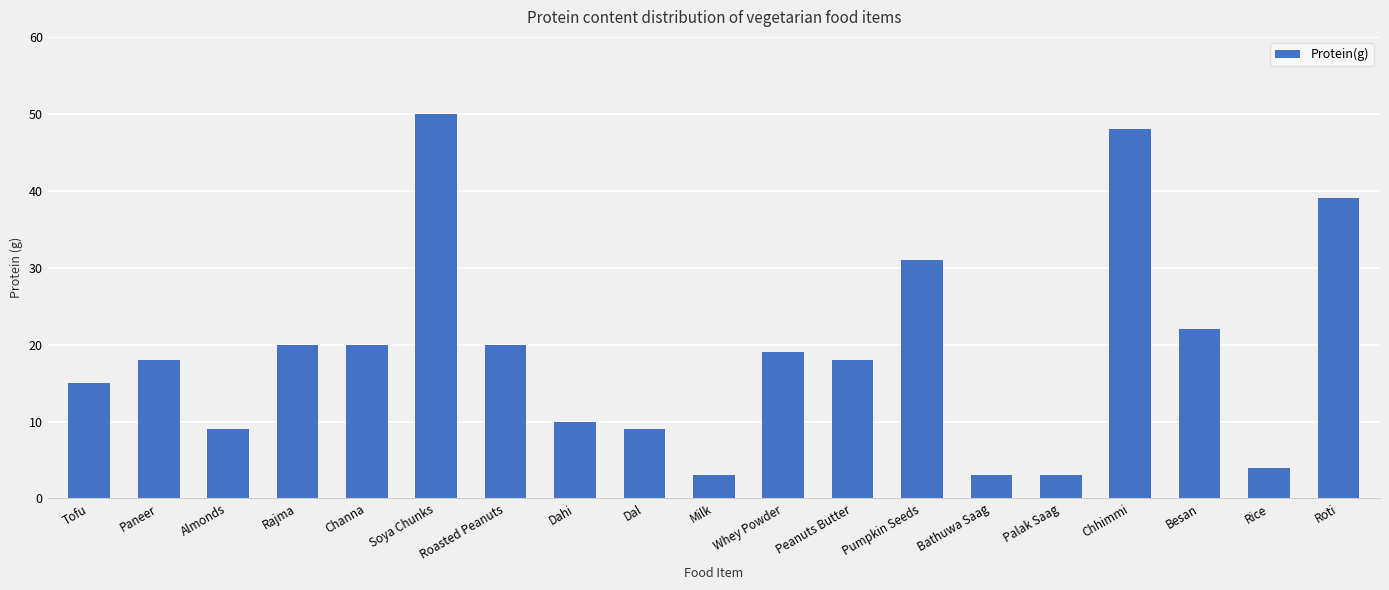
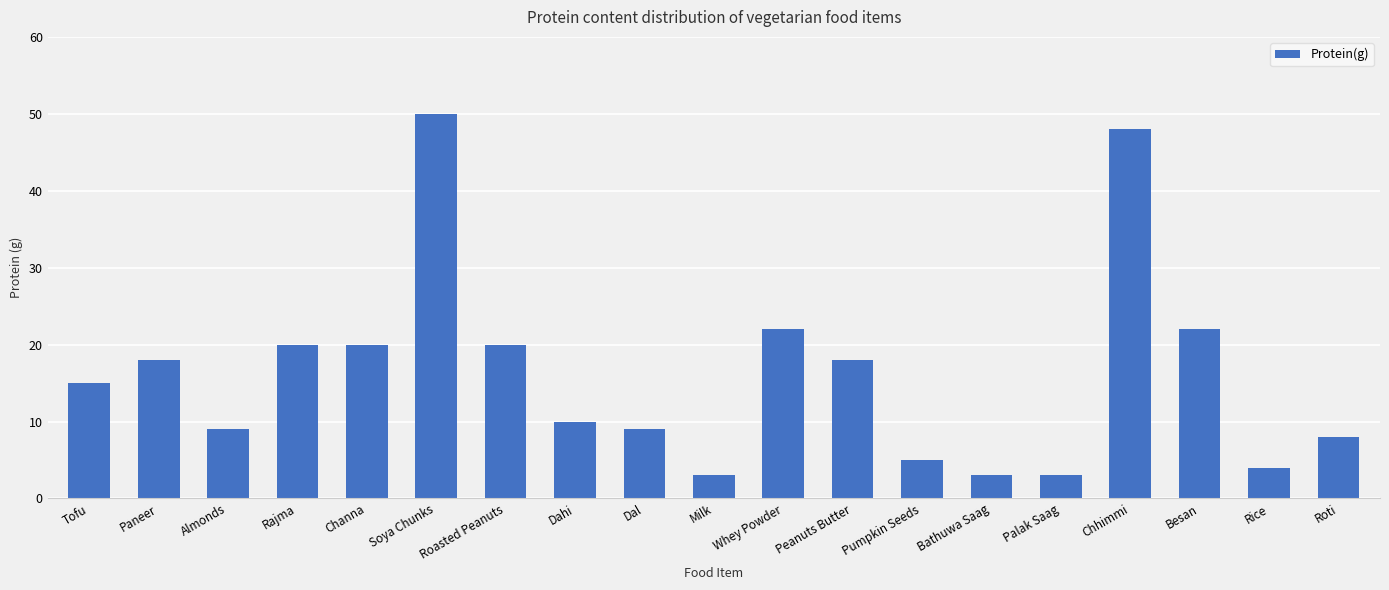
Whey Powder: 19 -> 22
Pumpkin Seeds: 31 -> 5
Roti: 39 -> 8
